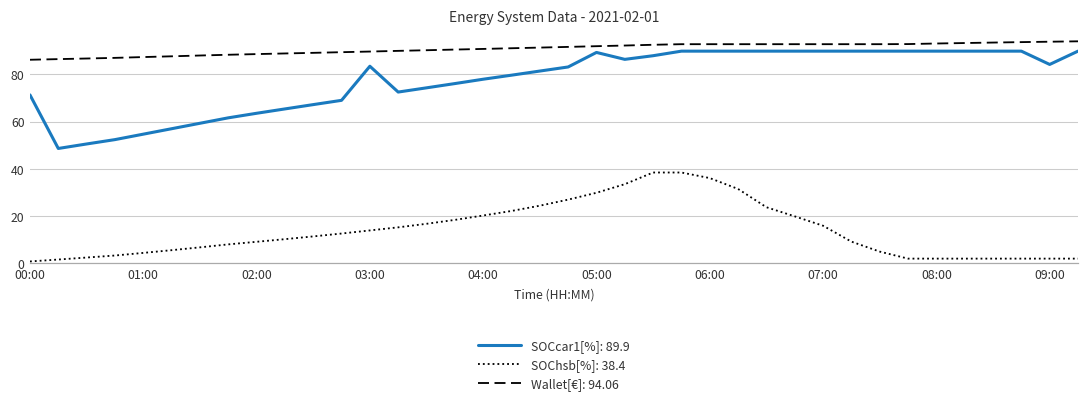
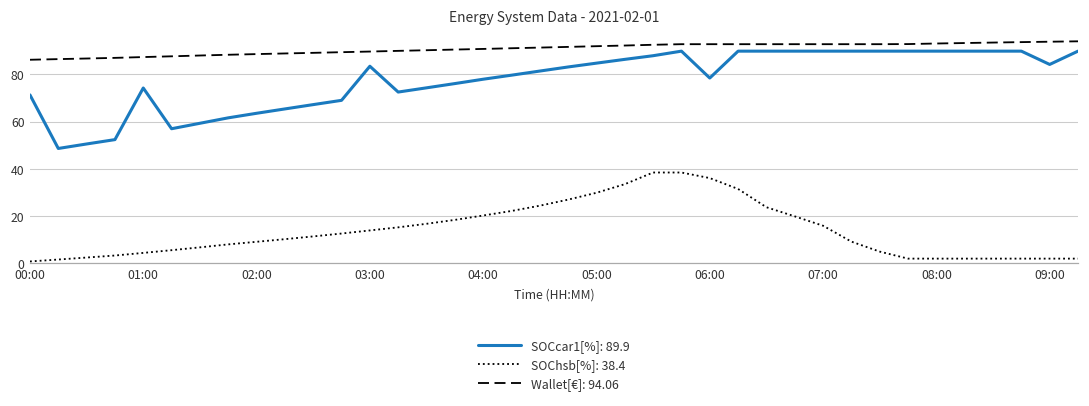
SOCcar1[%]: 89.9, 01:00: 55 -> 74
SOCcar1[%]: 89.9, 05:00: 89 -> 85
SOCcar1[%]: 89.9, 06:00: 90 -> 78
